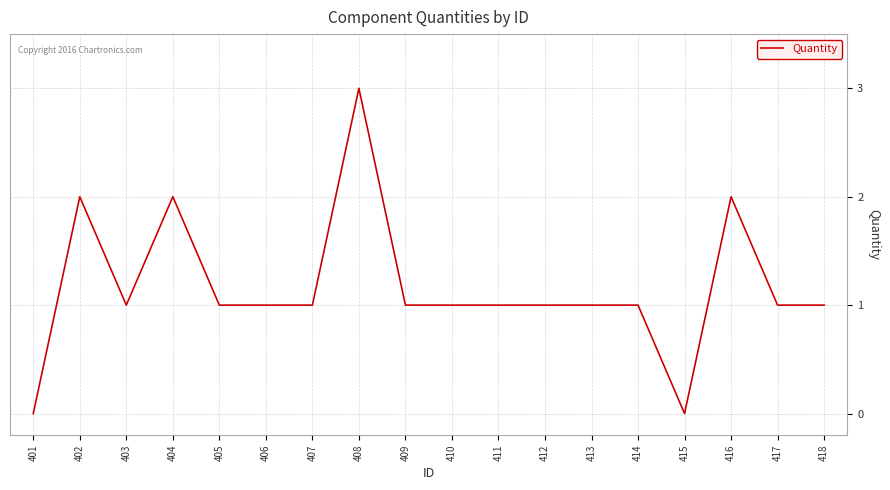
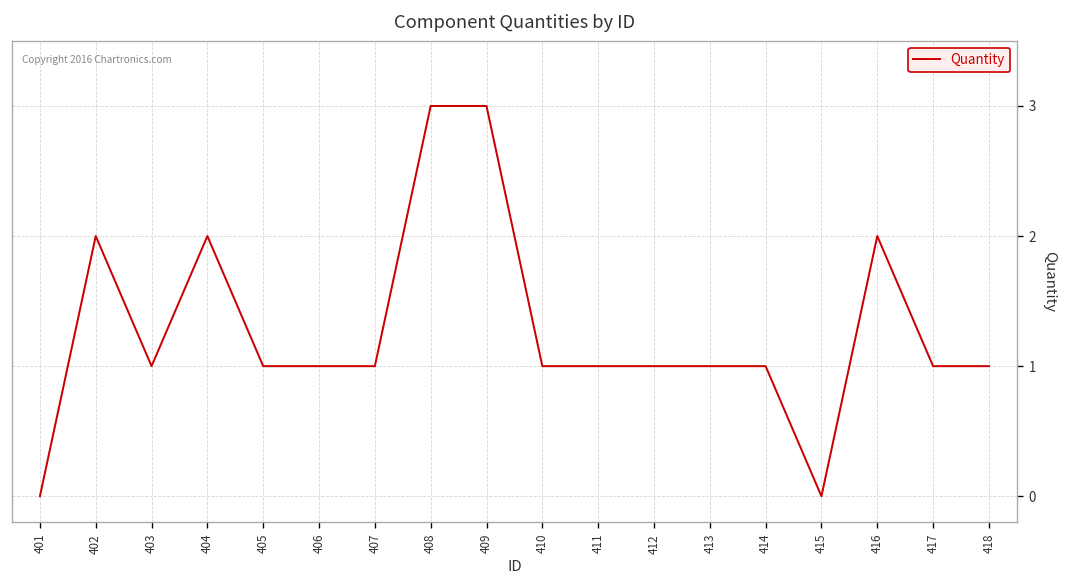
409: 1 -> 3
